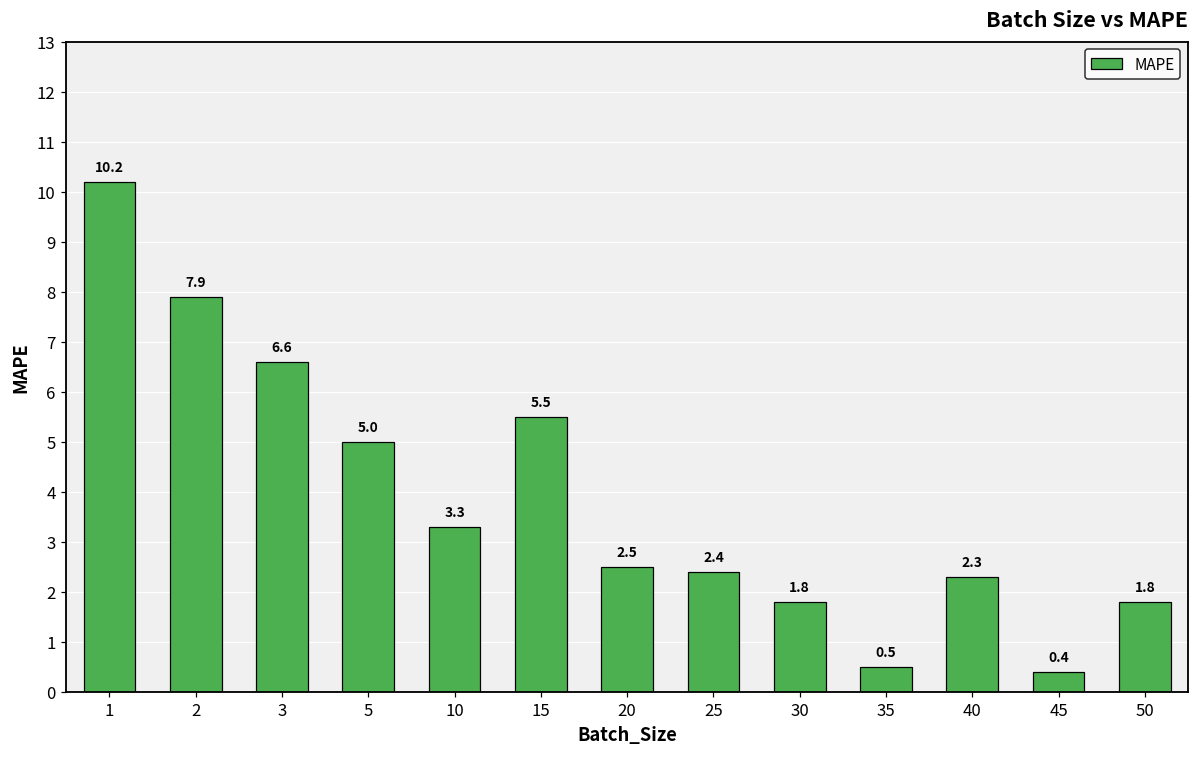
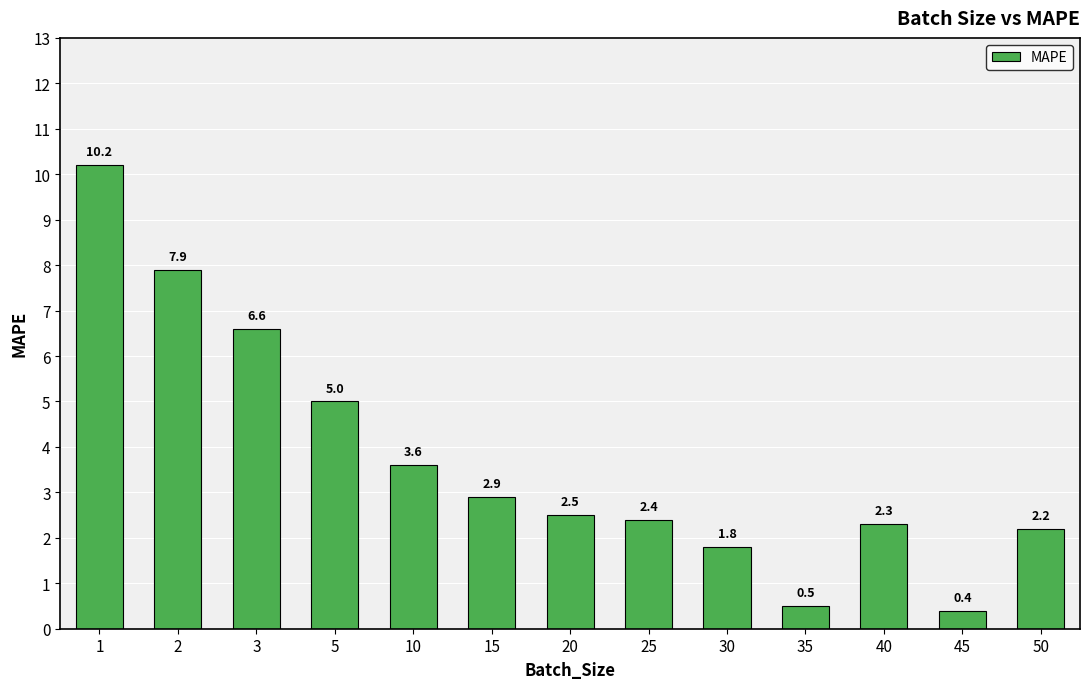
10: 3.3 -> 3.6
15: 5.5 -> 2.9
50: 1.8 -> 2.2
